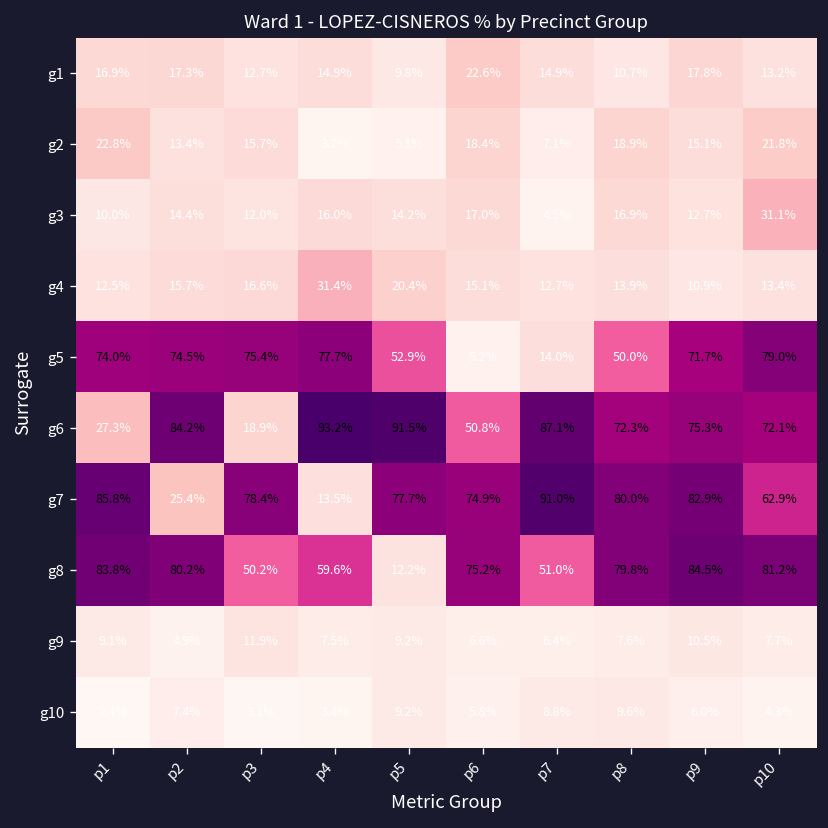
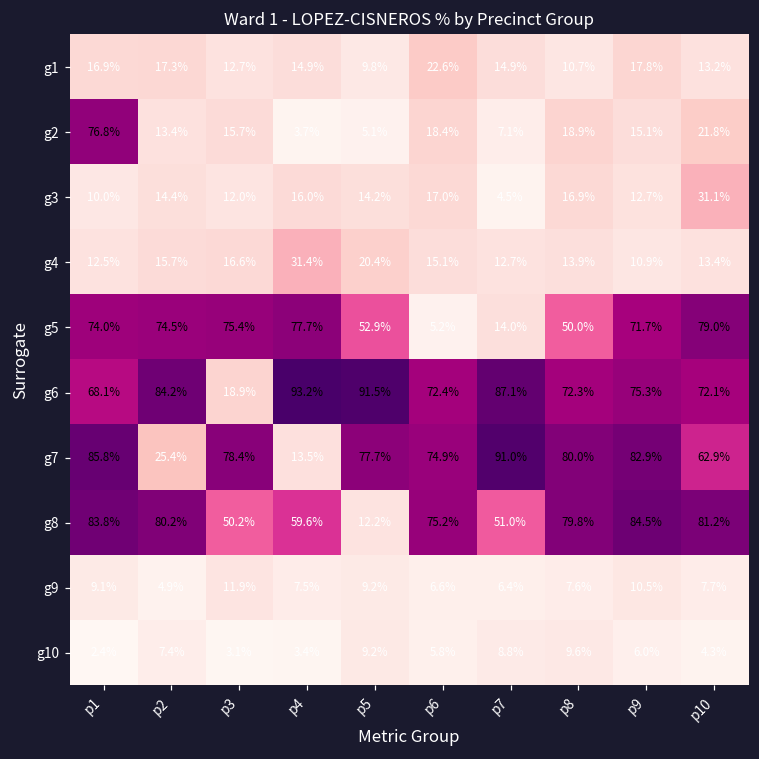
g2, p1: 22.8% -> 76.8%
g6, p1: 27.3% -> 68.1%
g6, p6: 50.8% -> 72.4%
